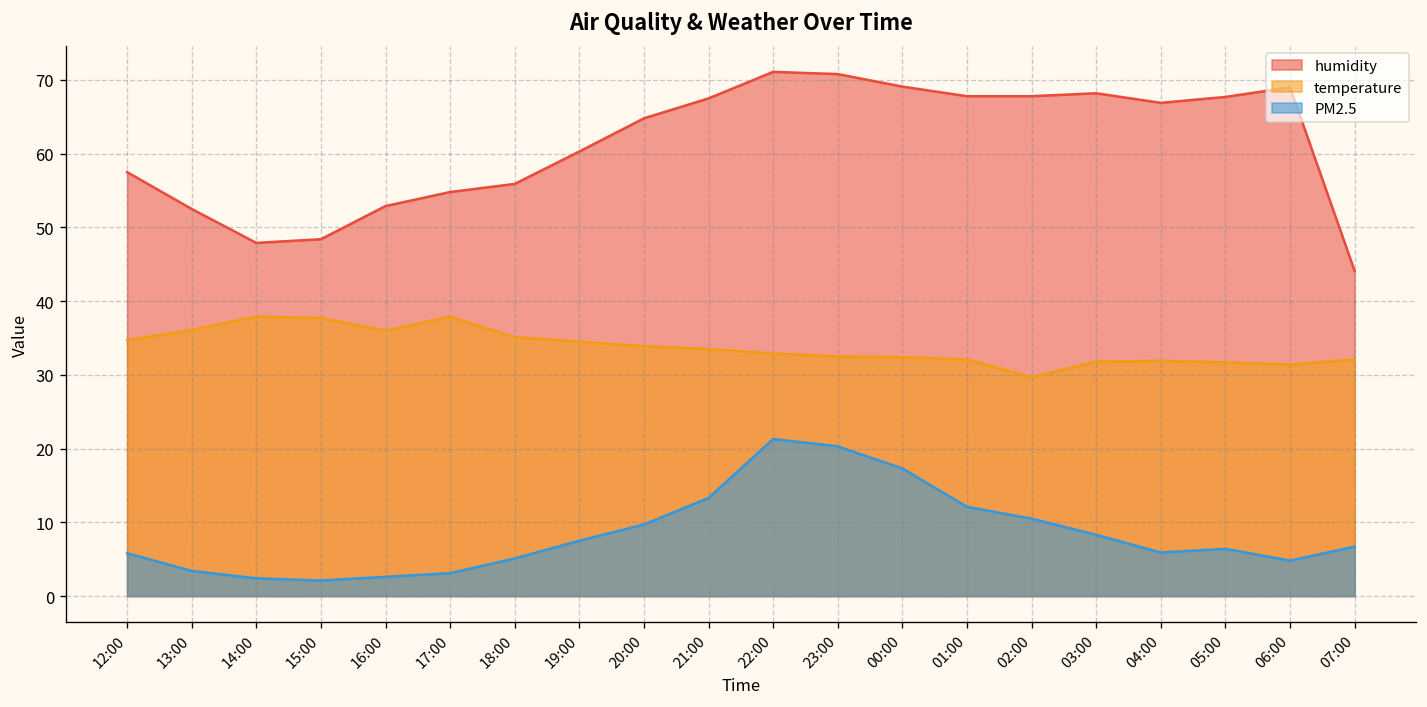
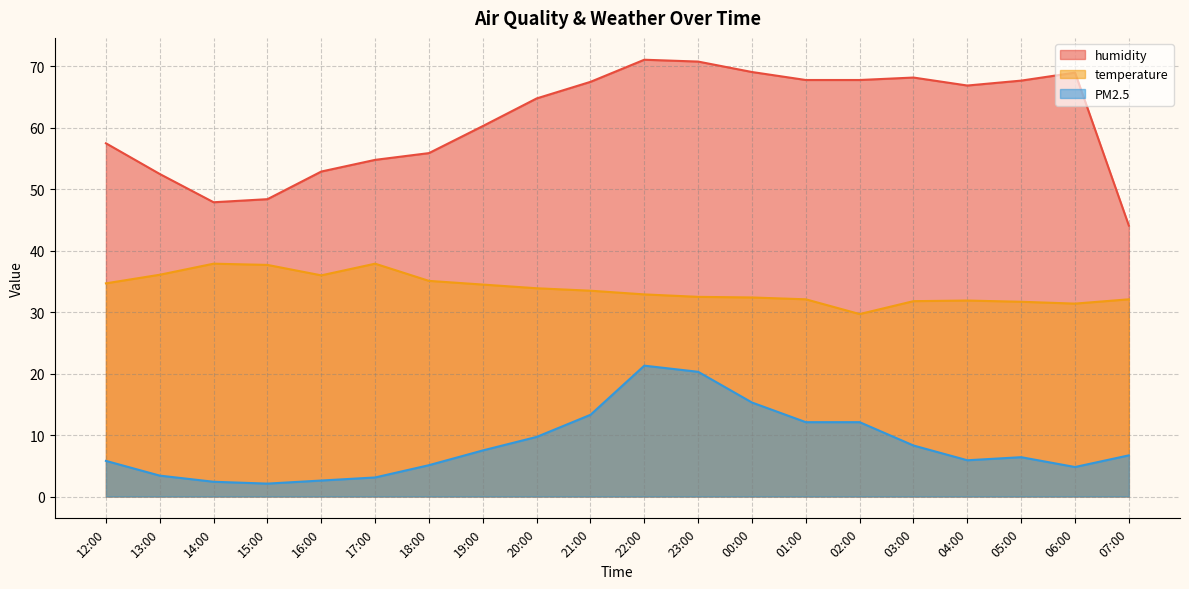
PM2.5, 00:00: 17 -> 15
PM2.5, 02:00: 11 -> 12
